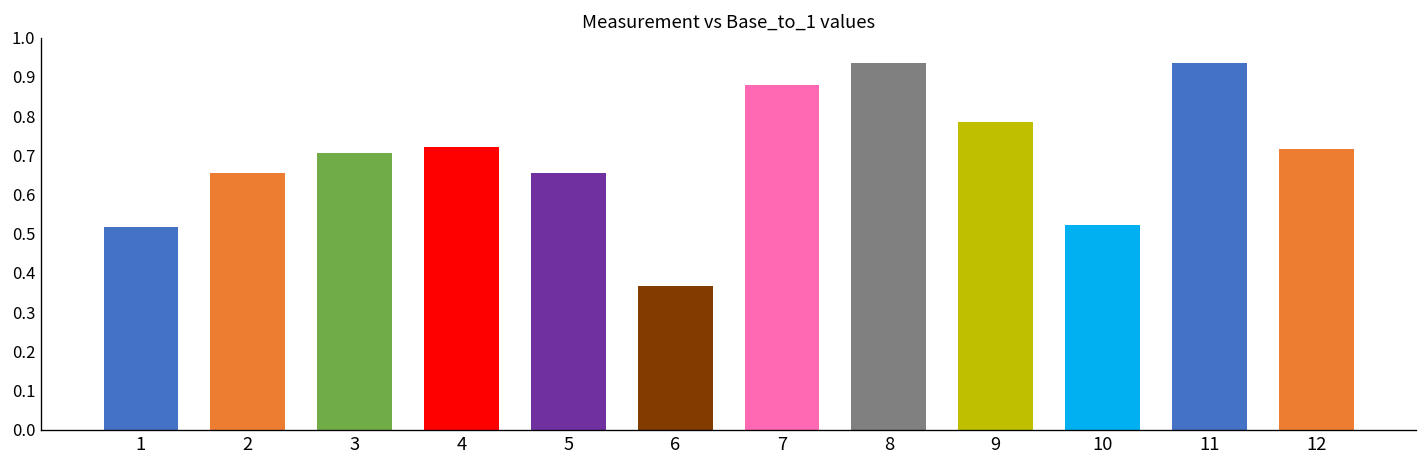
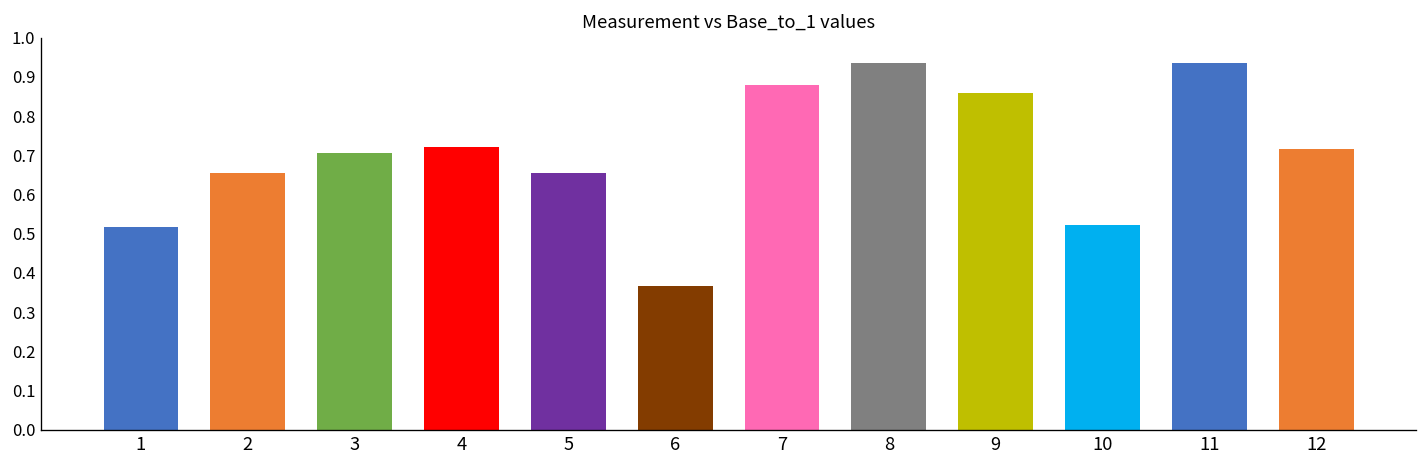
9: 0.78 -> 0.86
